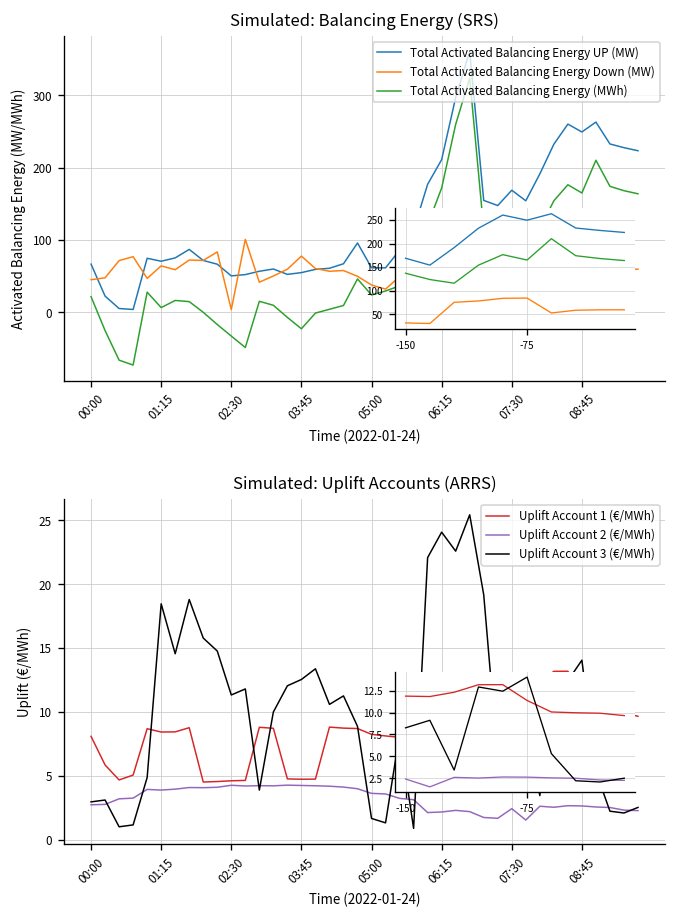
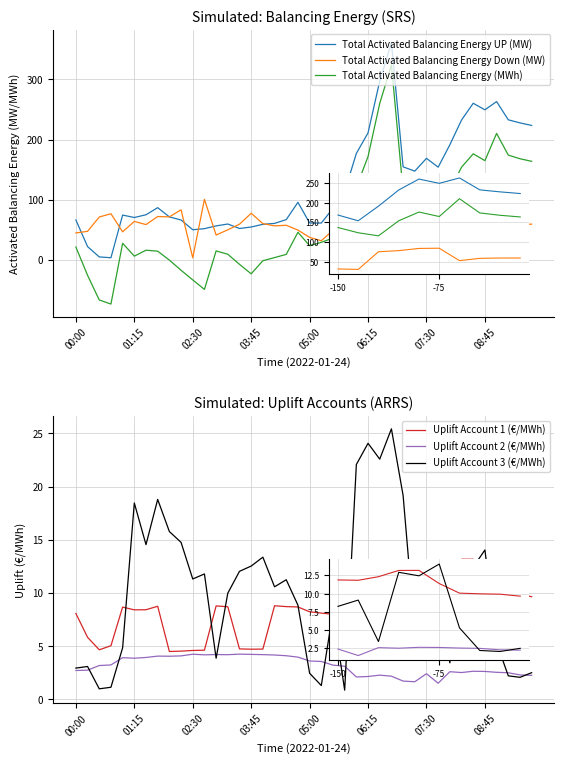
Simulated: Uplift Accounts (ARRS), Uplift Account 3 (€/MWh), 05:00: 1.7 -> 2.5
